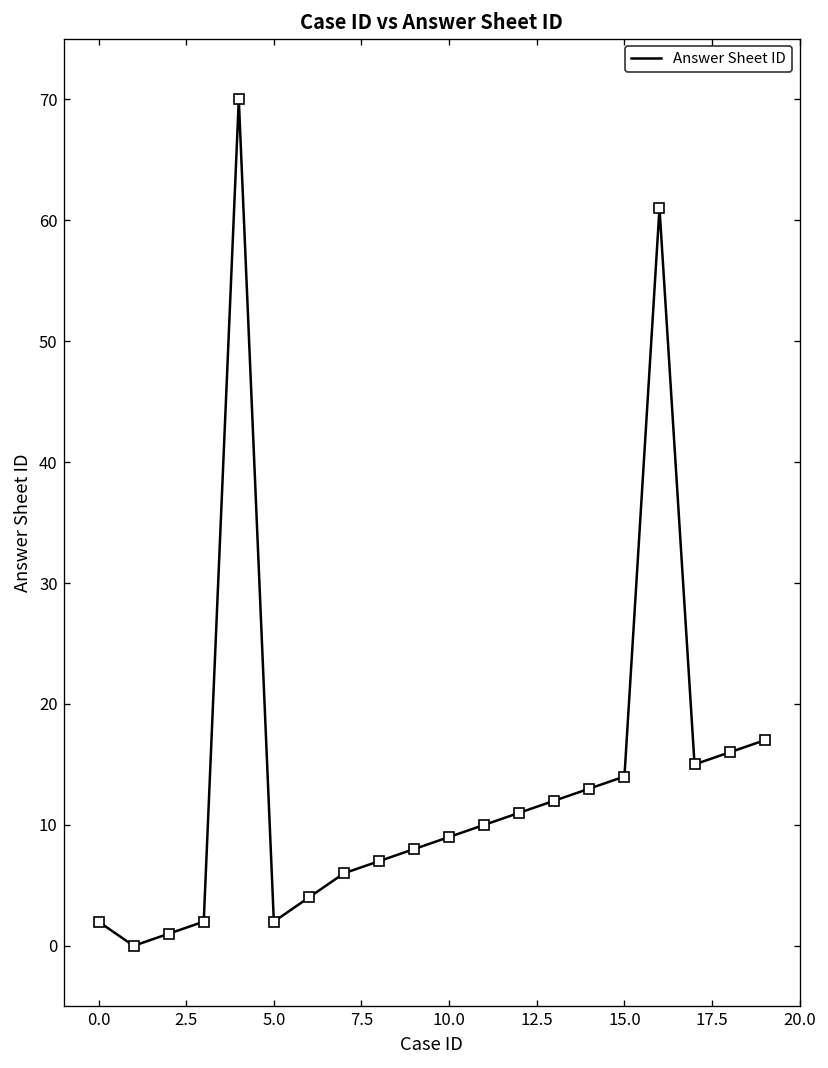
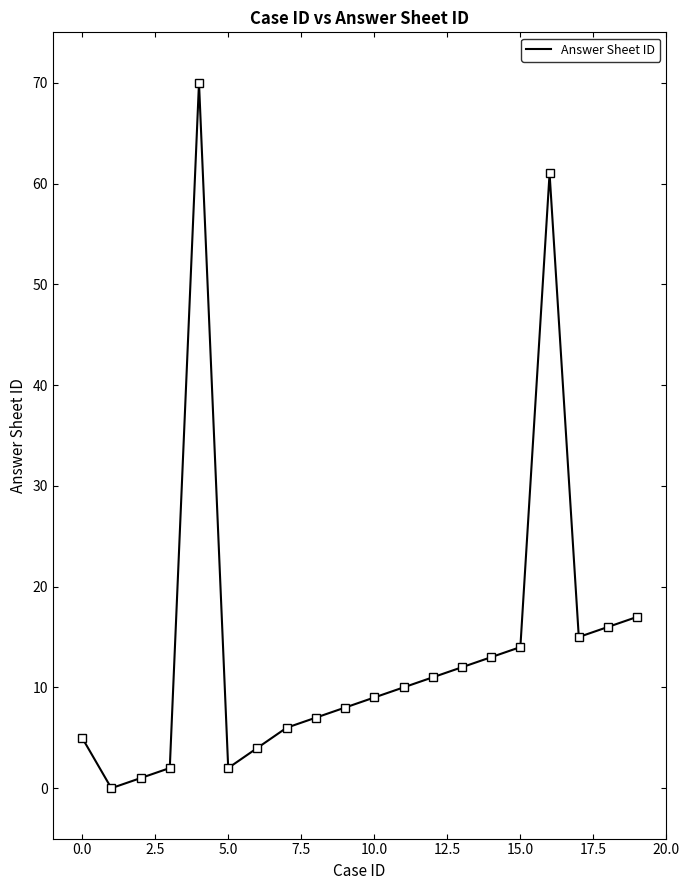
0.0: 2 -> 5
